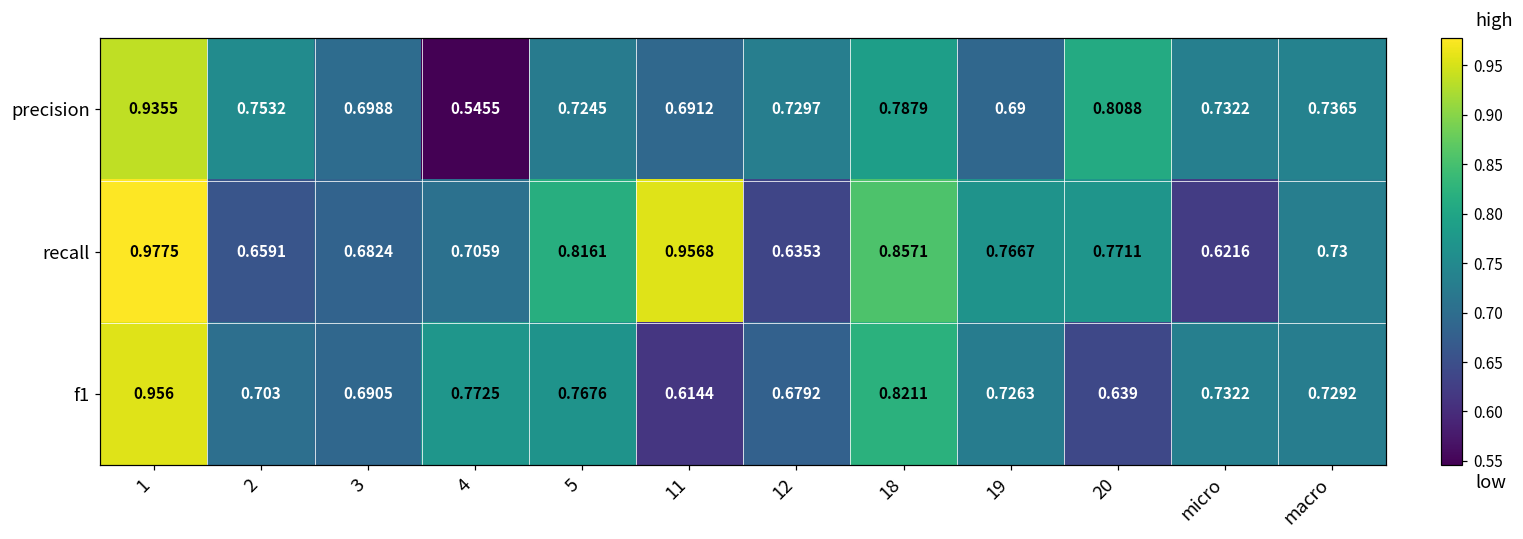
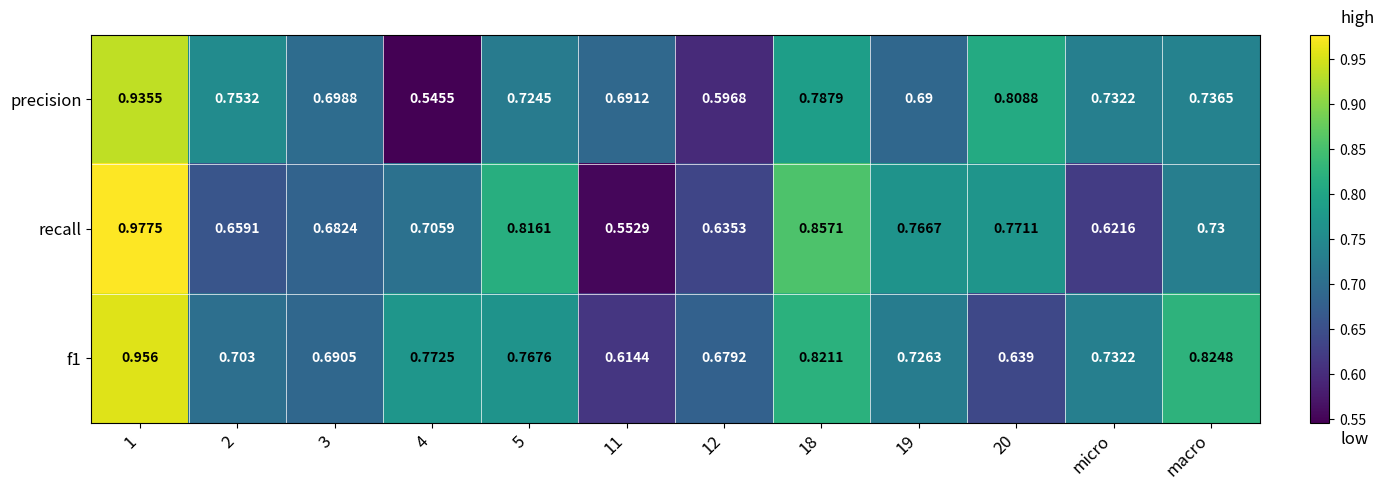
precision, 12: 0.7297 -> 0.5968
recall, 11: 0.9568 -> 0.5529
f1, macro: 0.7292 -> 0.8248
